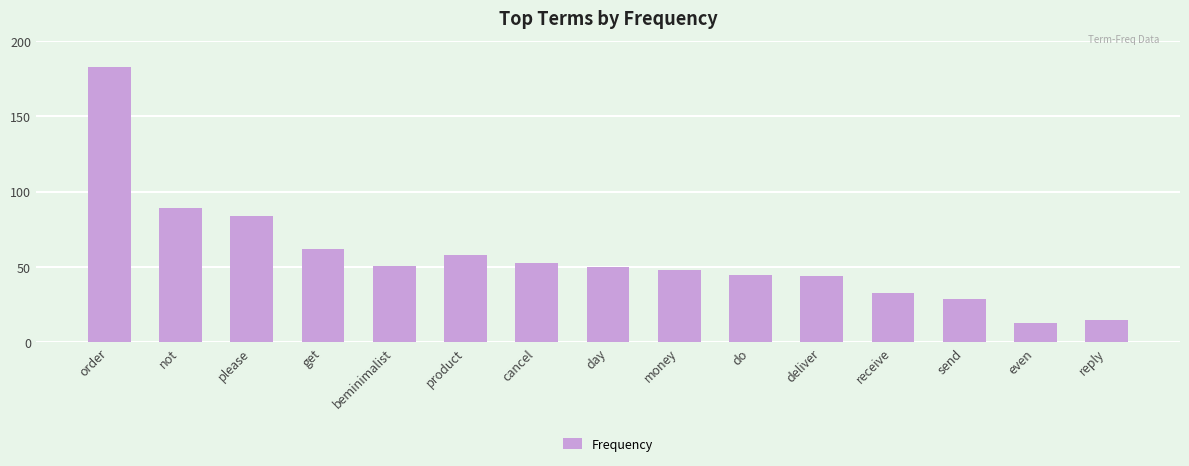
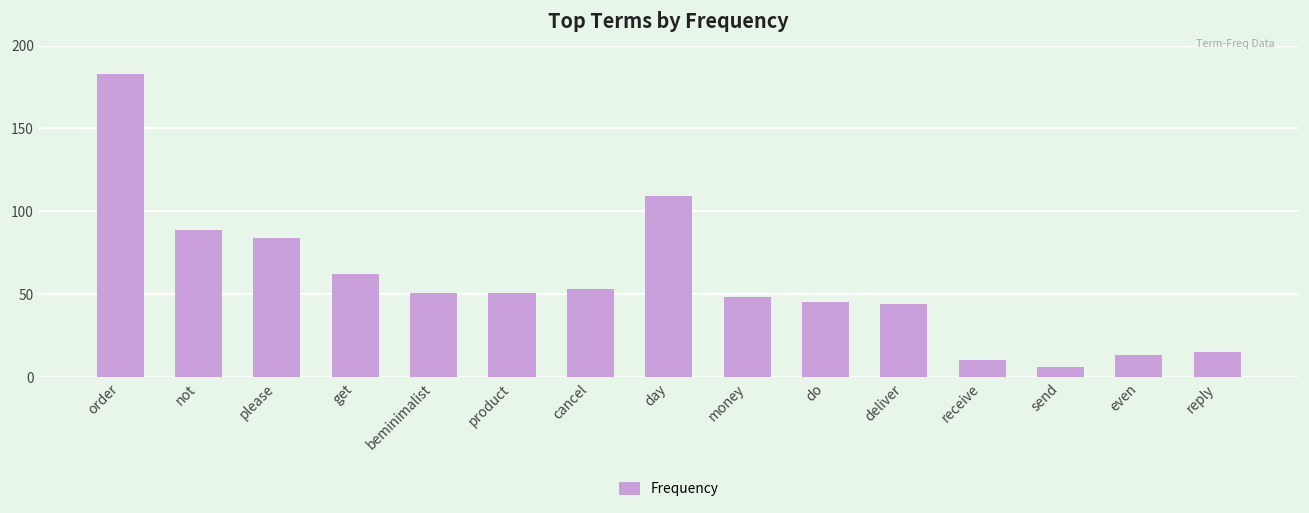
product: 58 -> 51
day: 50 -> 109
receive: 33 -> 10
send: 29 -> 6
